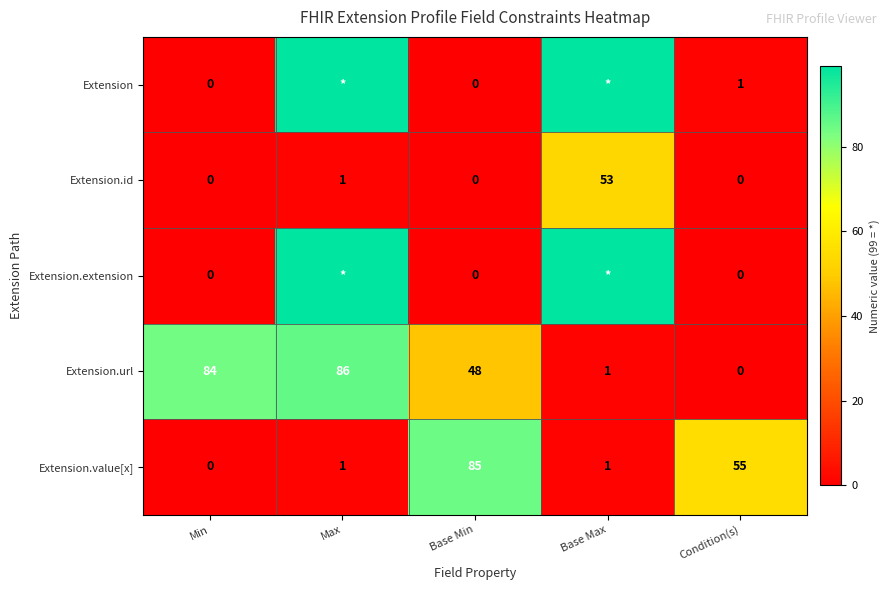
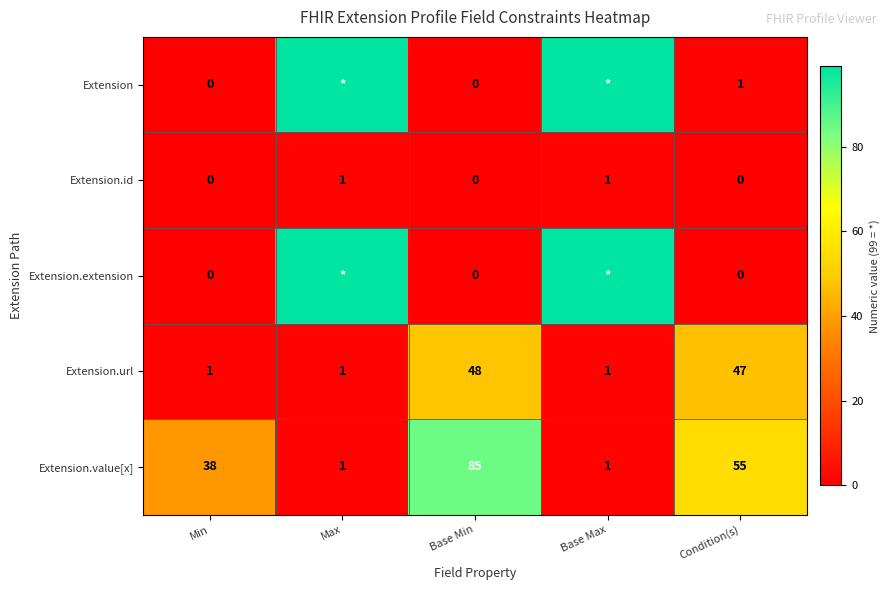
Extension.id, Base Max: 53 -> 1
Extension.url, Min: 84 -> 1
Extension.url, Max: 86 -> 1
Extension.url, Condition(s): 0 -> 47
Extension.value[x], Min: 0 -> 38
